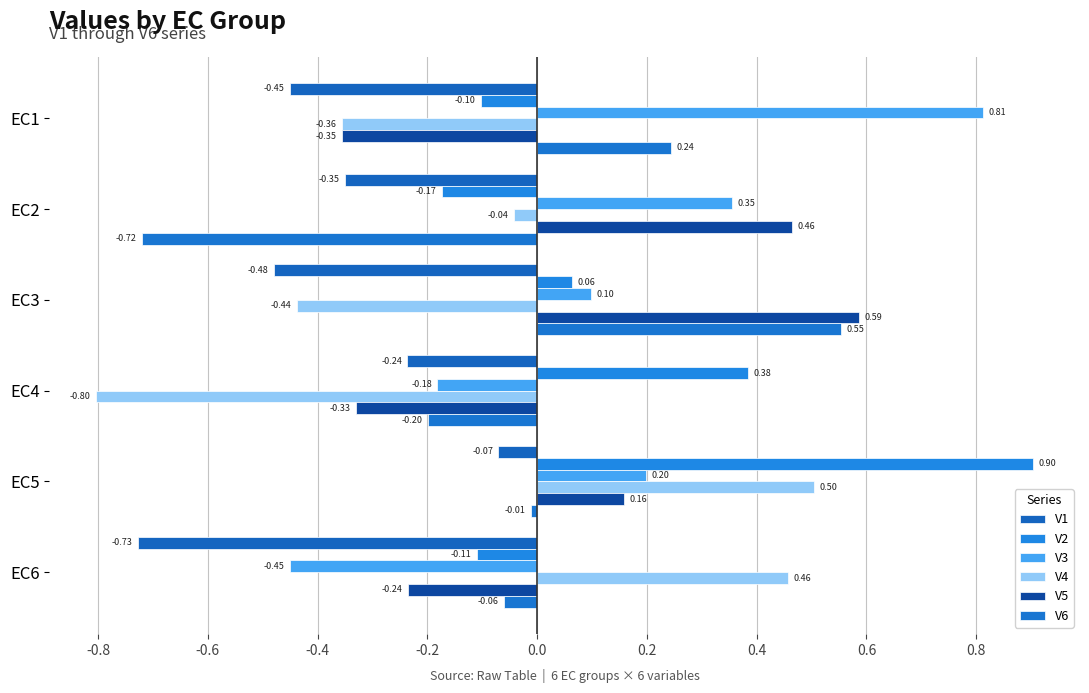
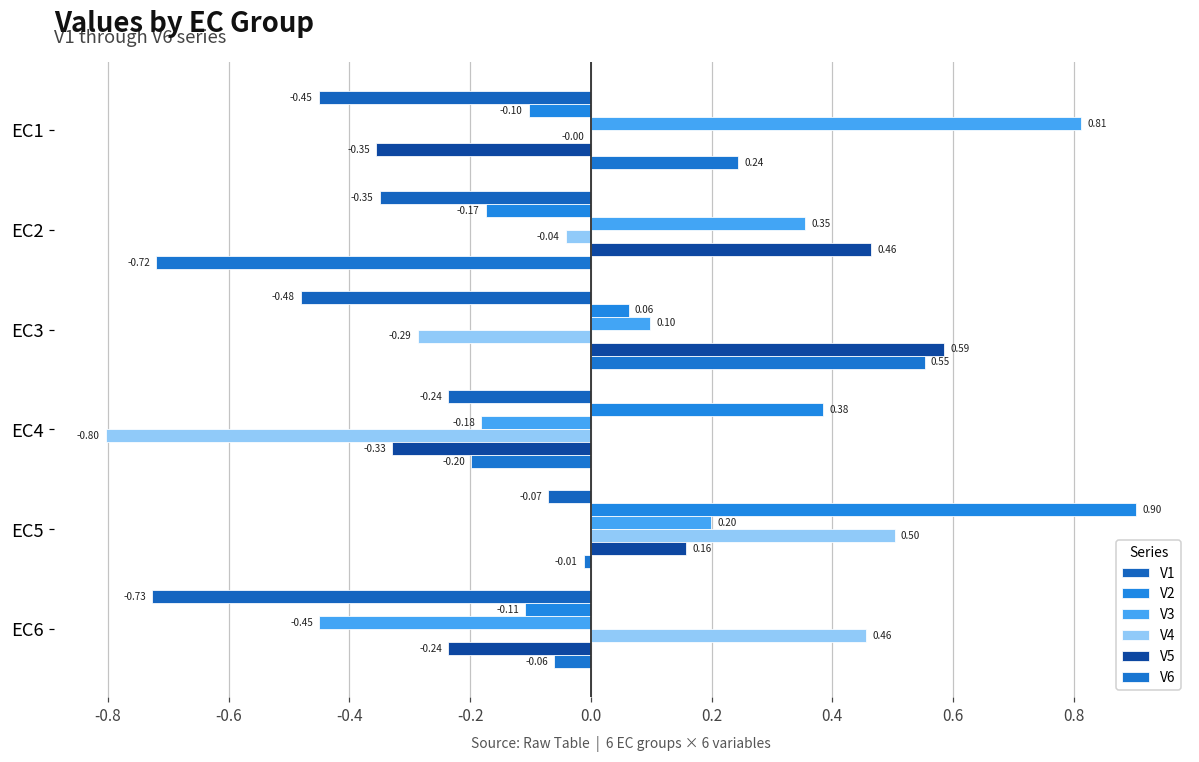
V4, EC1: -0.36 -> -0.00
V4, EC3: -0.44 -> -0.29
